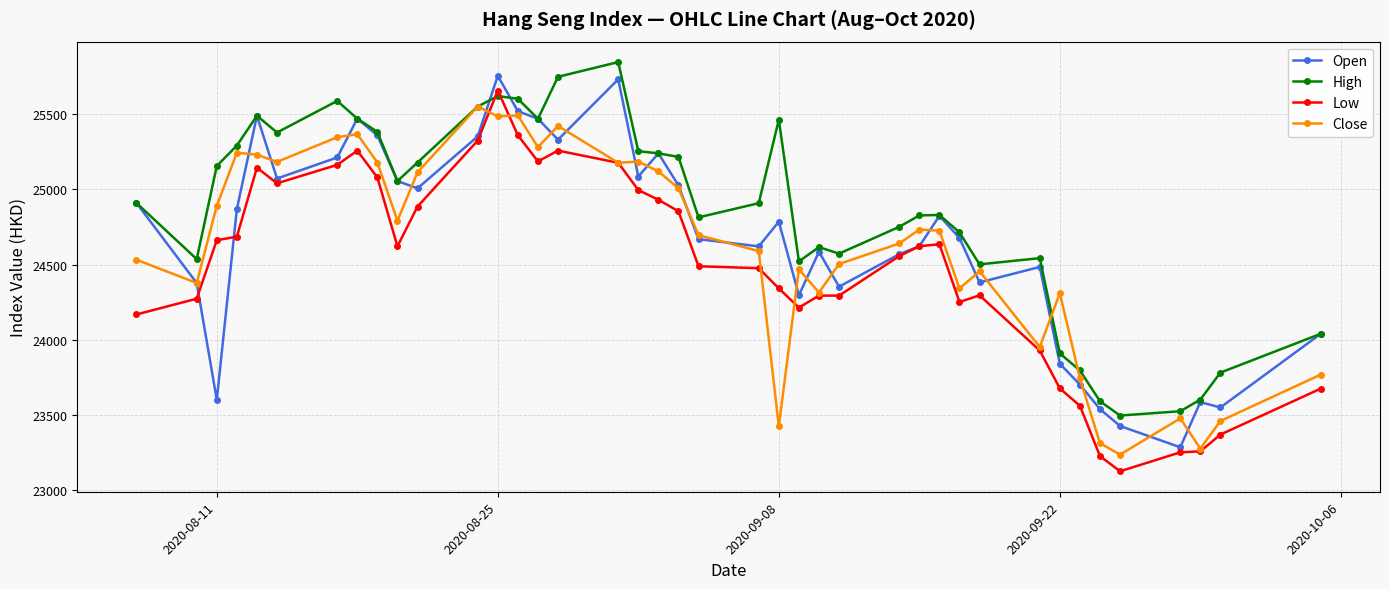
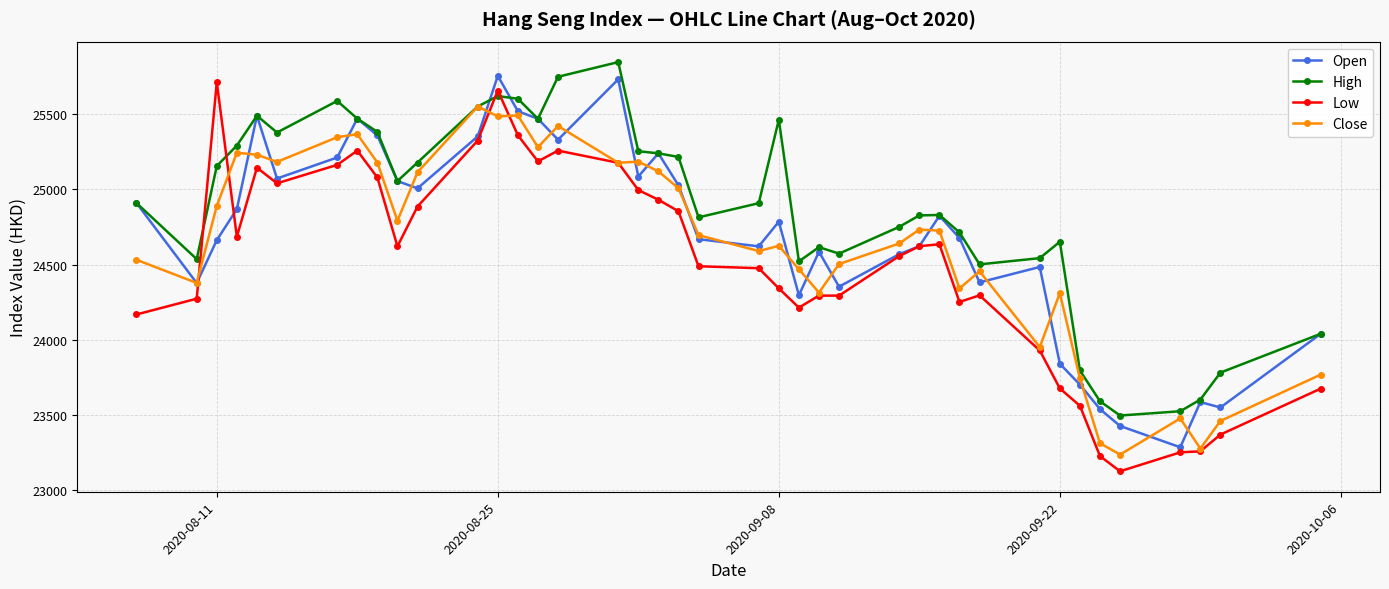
Open, 2020-08-11: 23600 -> 24660
Low, 2020-08-11: 24660 -> 25710
Close, 2020-09-08: 23420 -> 24620
High, 2020-09-22: 23910 -> 24650
